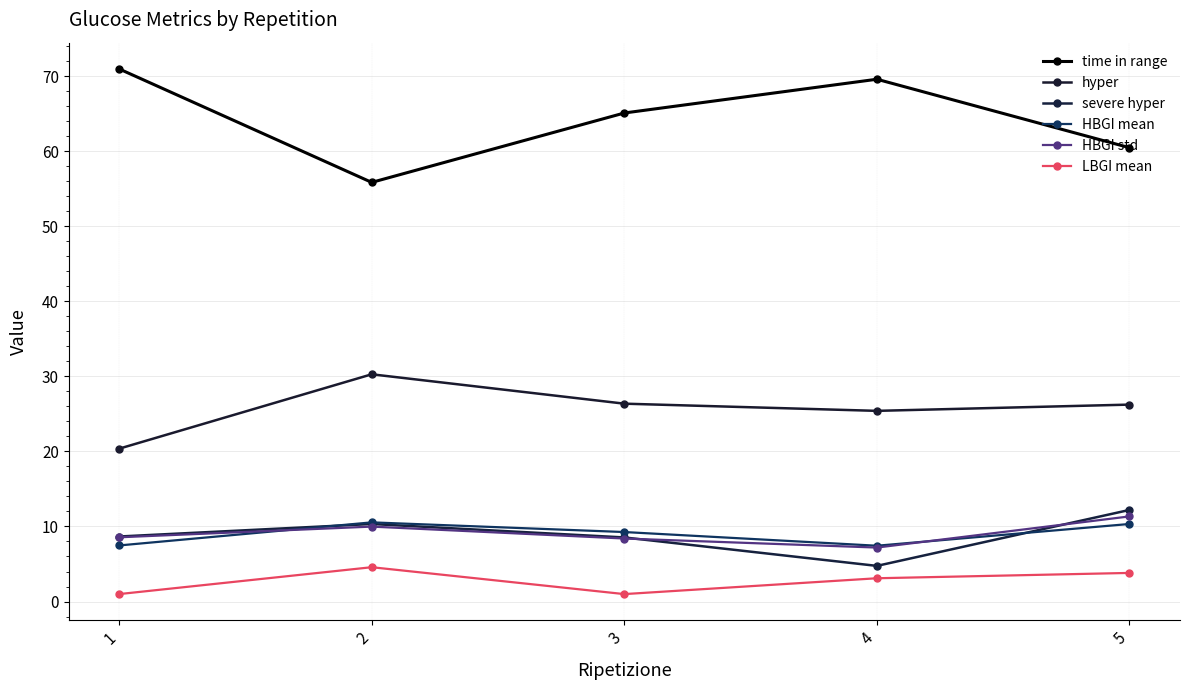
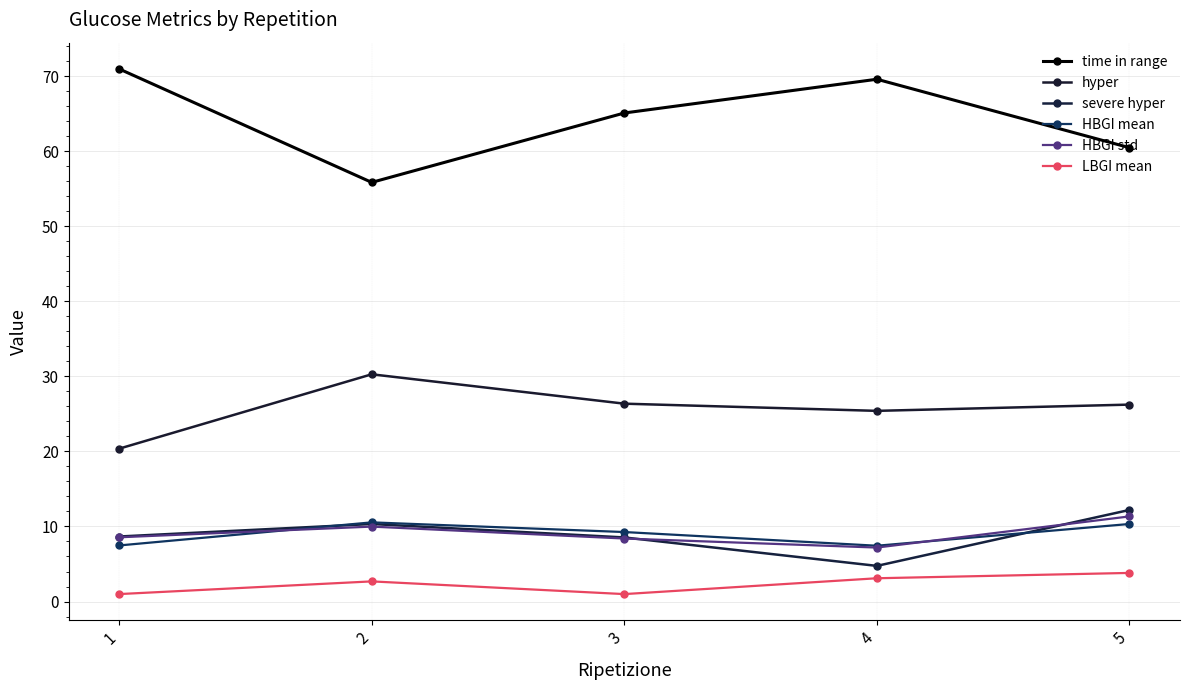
LBGI mean, 2: 5 -> 3
